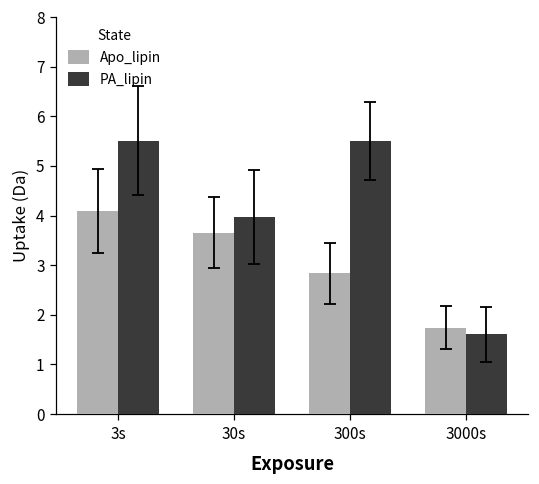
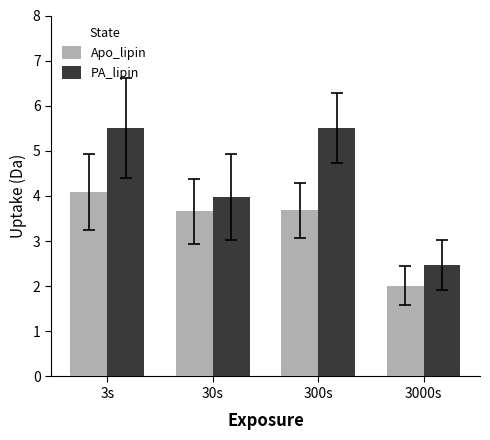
Apo_lipin, 300s: 2.8 -> 3.7
Apo_lipin, 3000s: 1.7 -> 2.0
PA_lipin, 3000s: 1.6 -> 2.5
